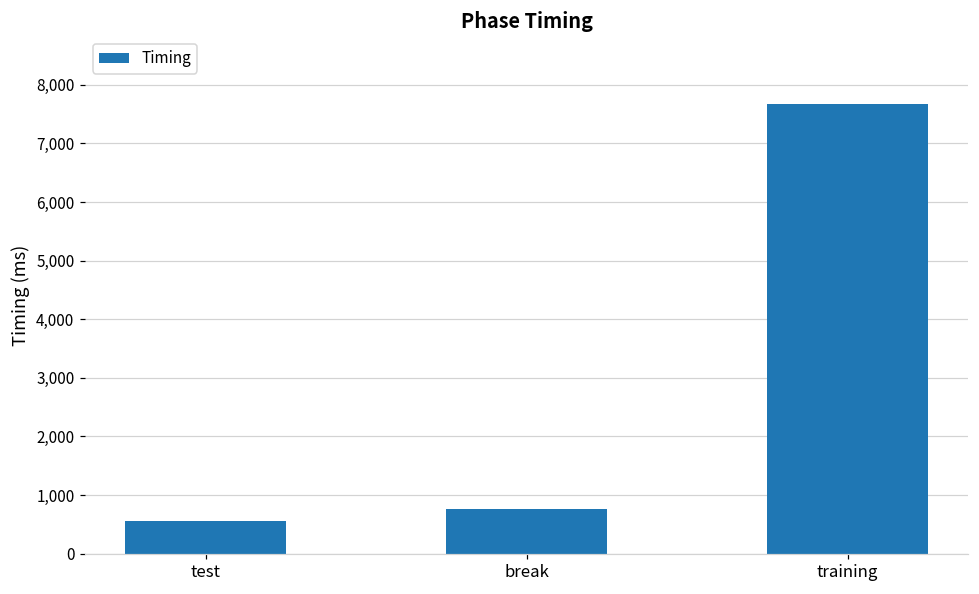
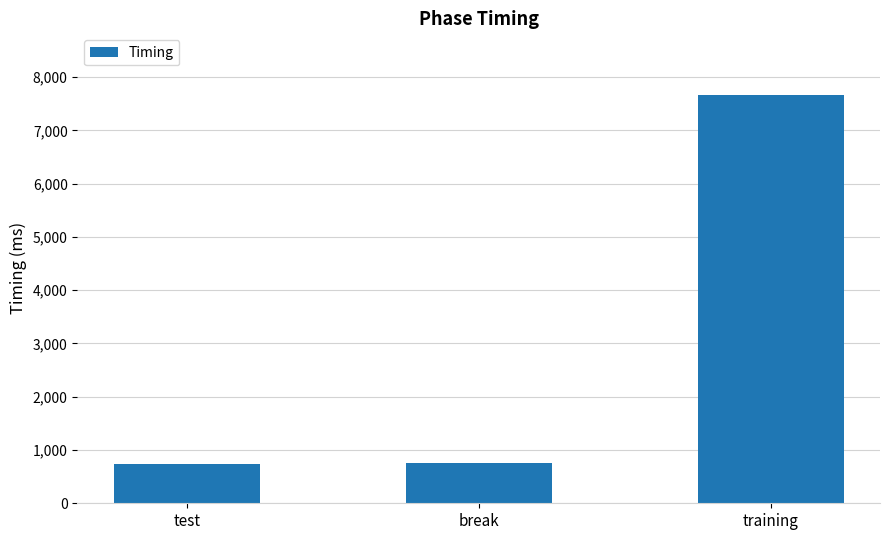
test: 600 -> 700
